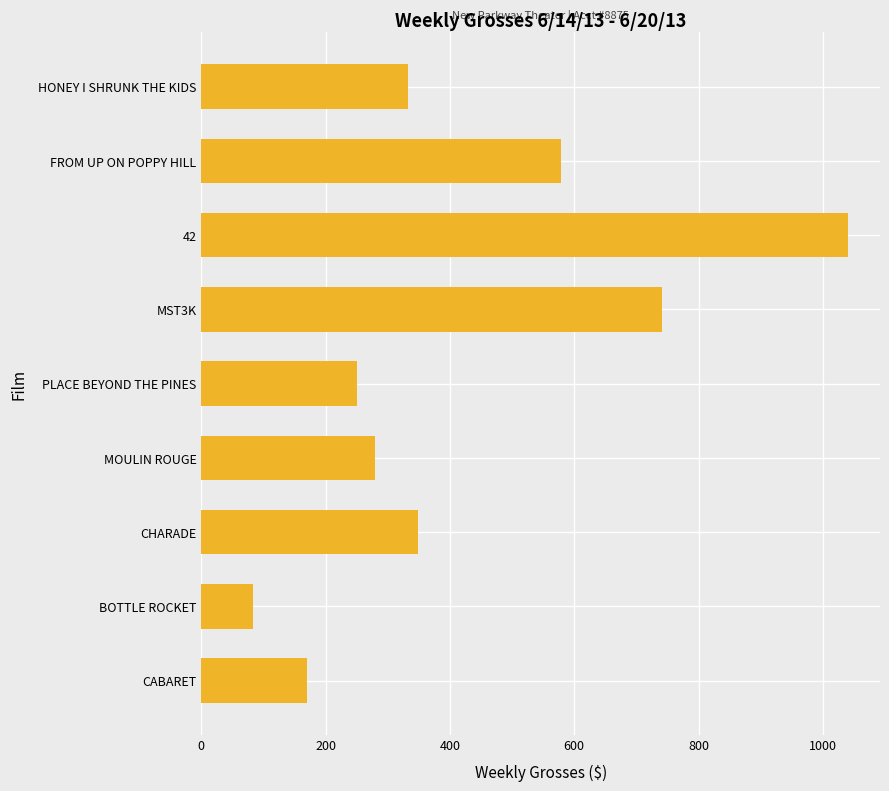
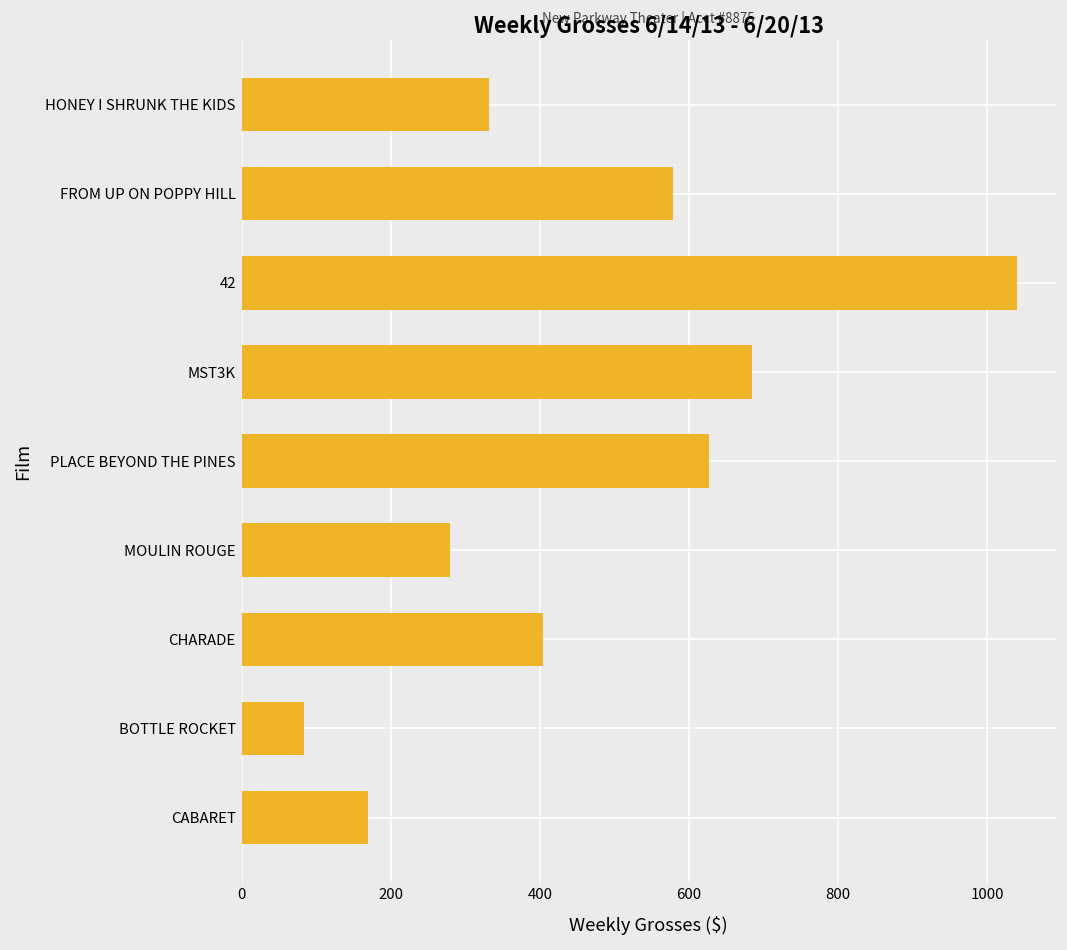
MST3K: 740 -> 680
PLACE BEYOND THE PINES: 250 -> 630
CHARADE: 350 -> 400
